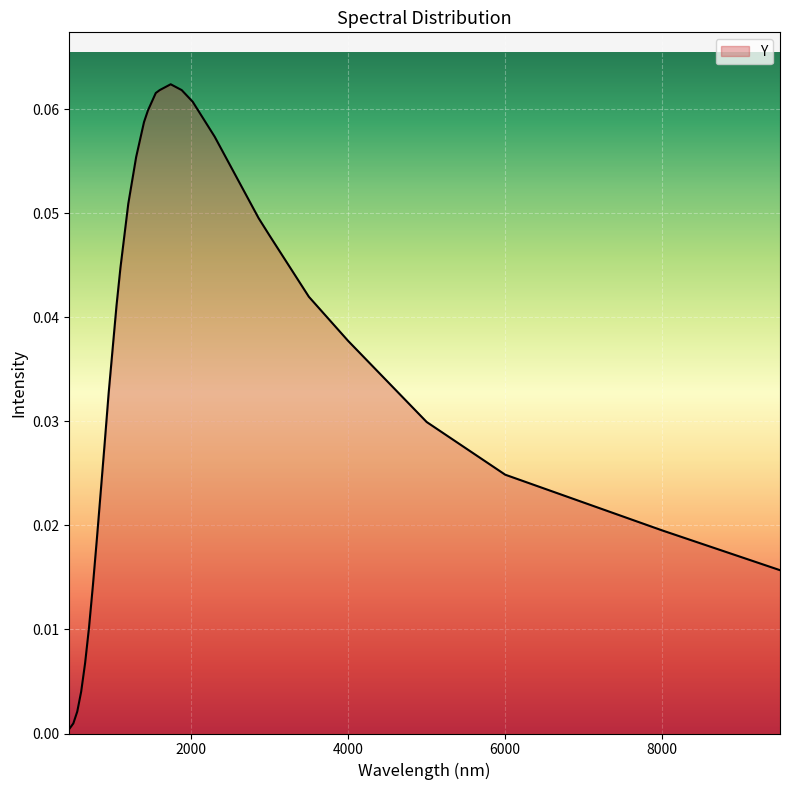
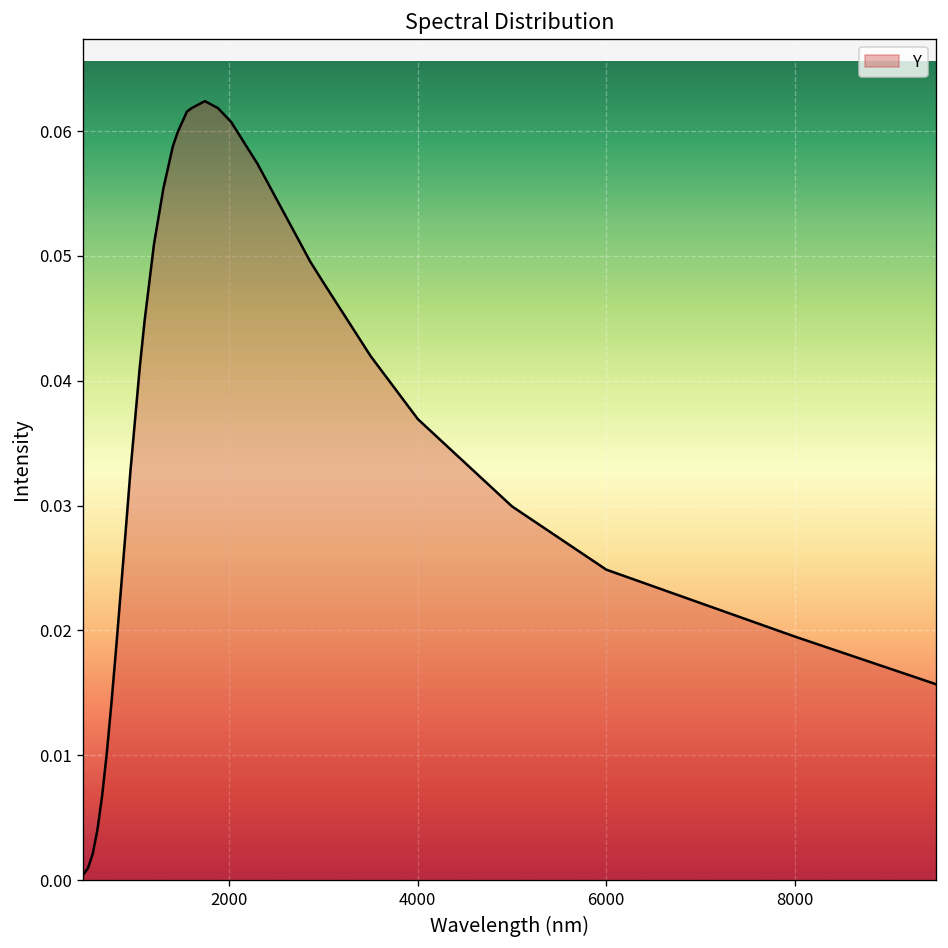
4000: 0.0377 -> 0.0369
